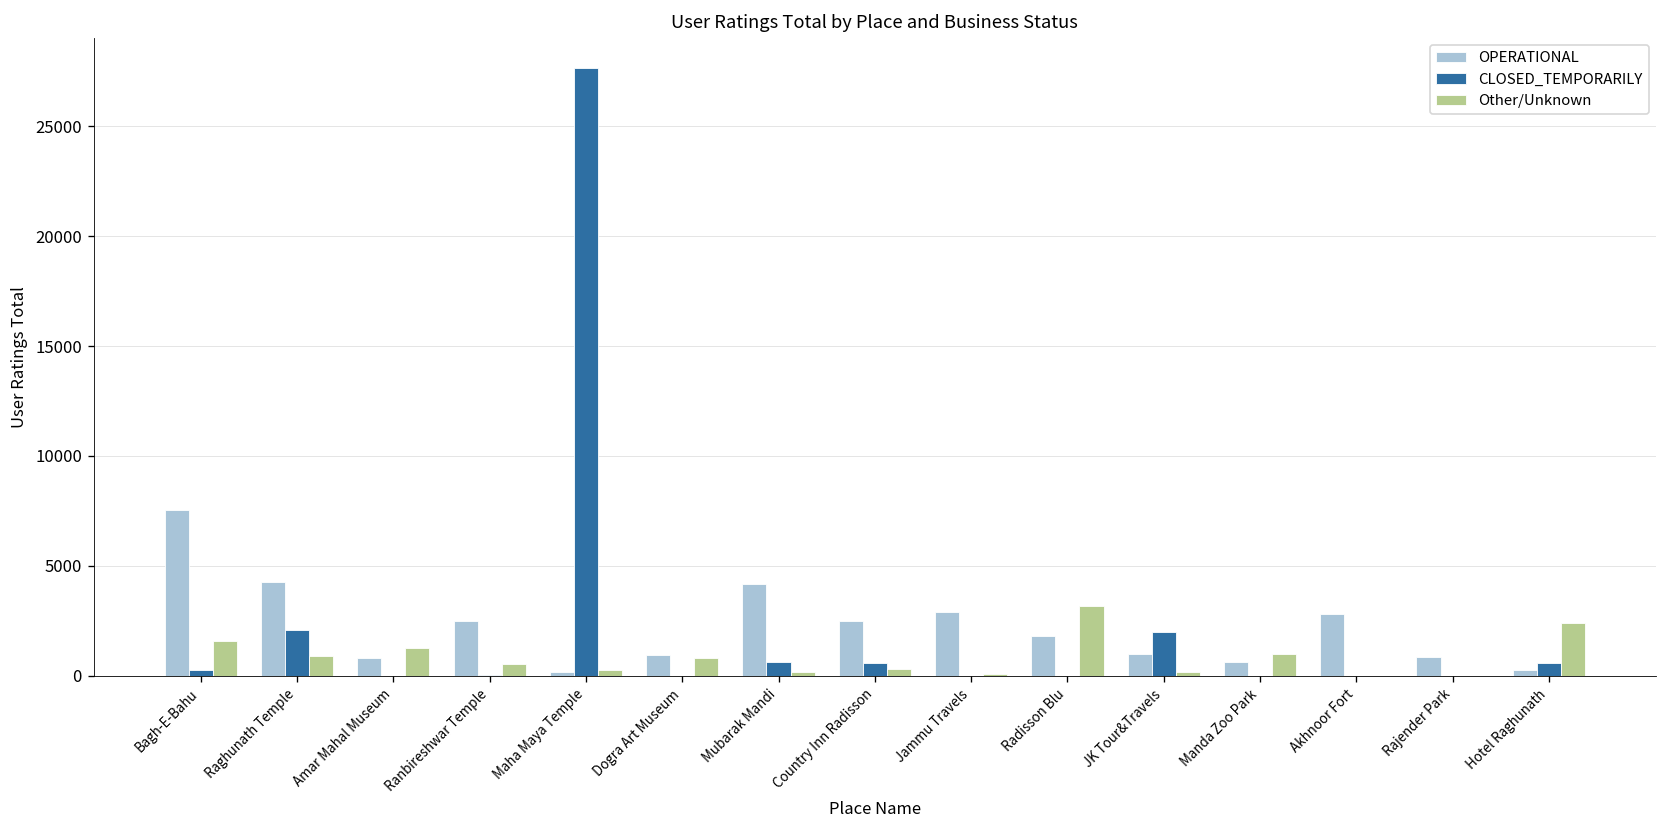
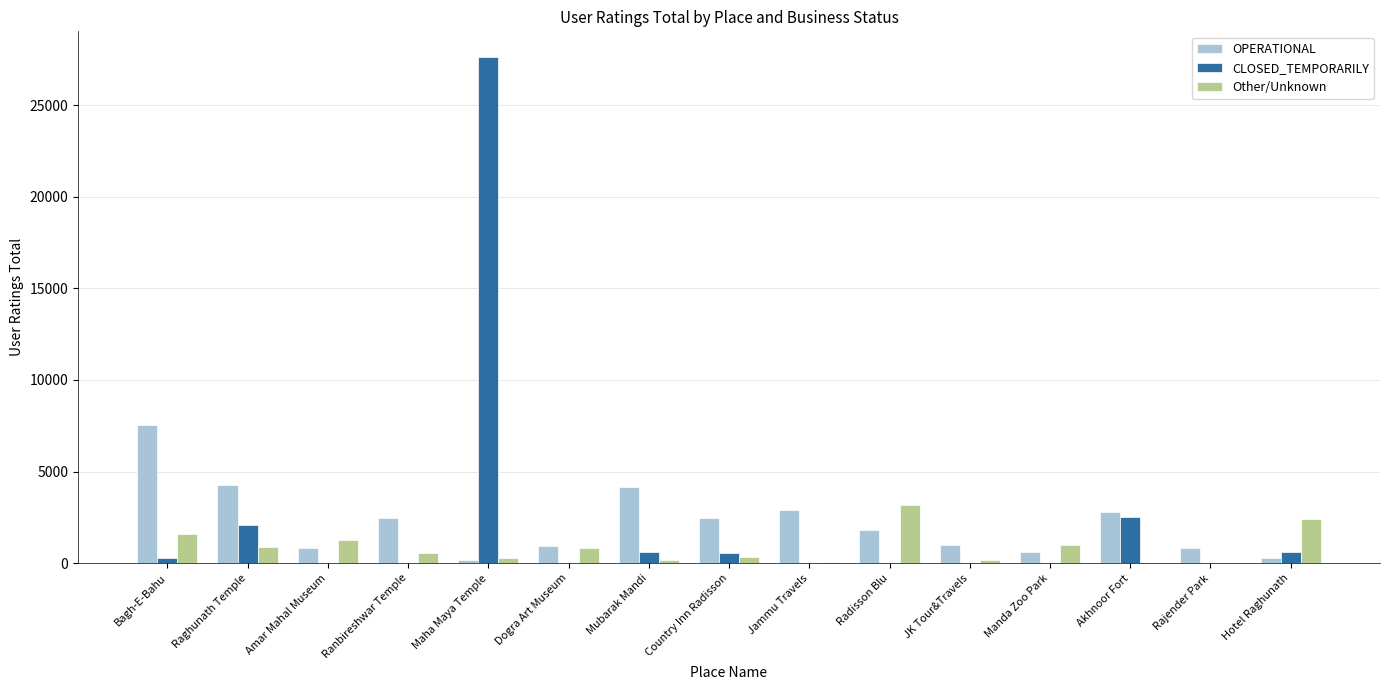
CLOSED_TEMPORARILY, JK Tour&Travels: 2000 -> 0
CLOSED_TEMPORARILY, Akhnoor Fort: 0 -> 2500
